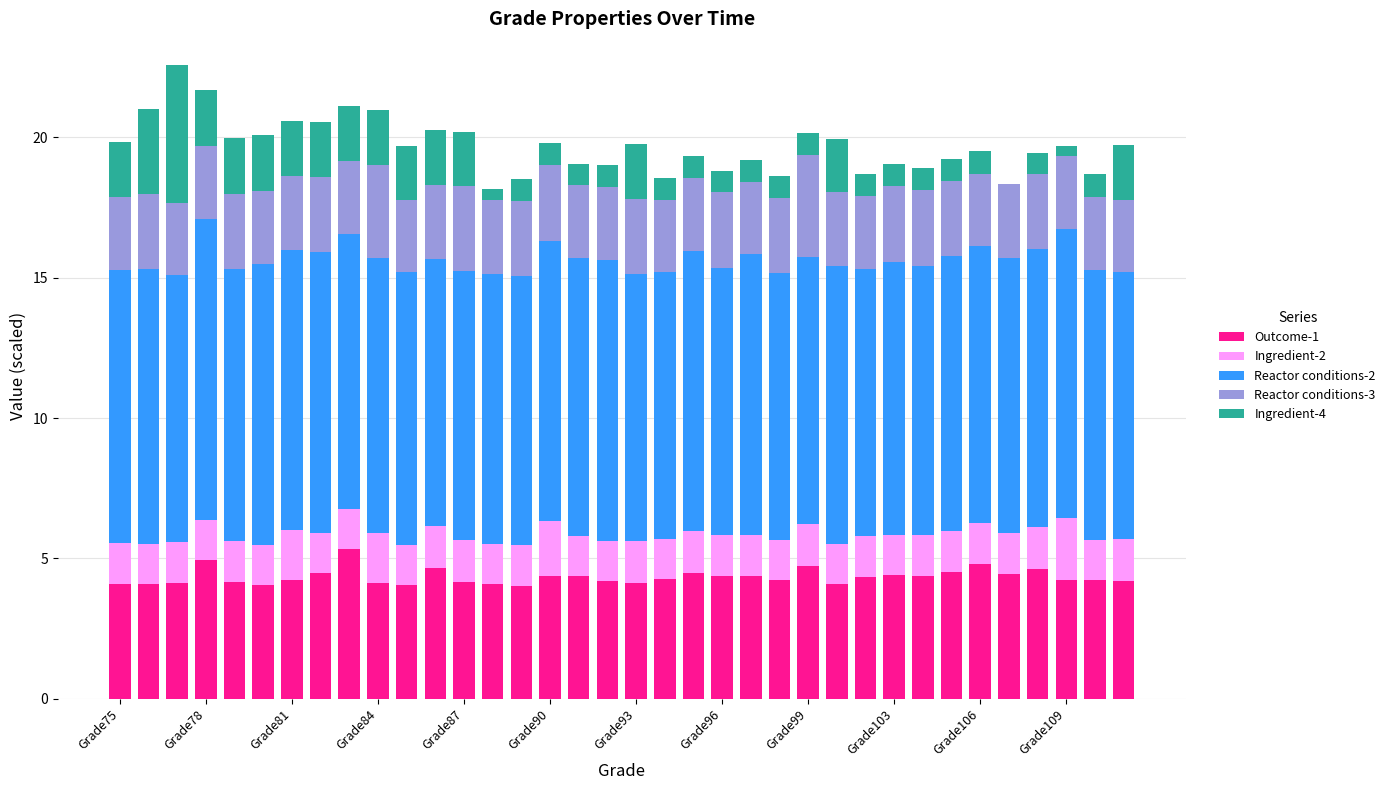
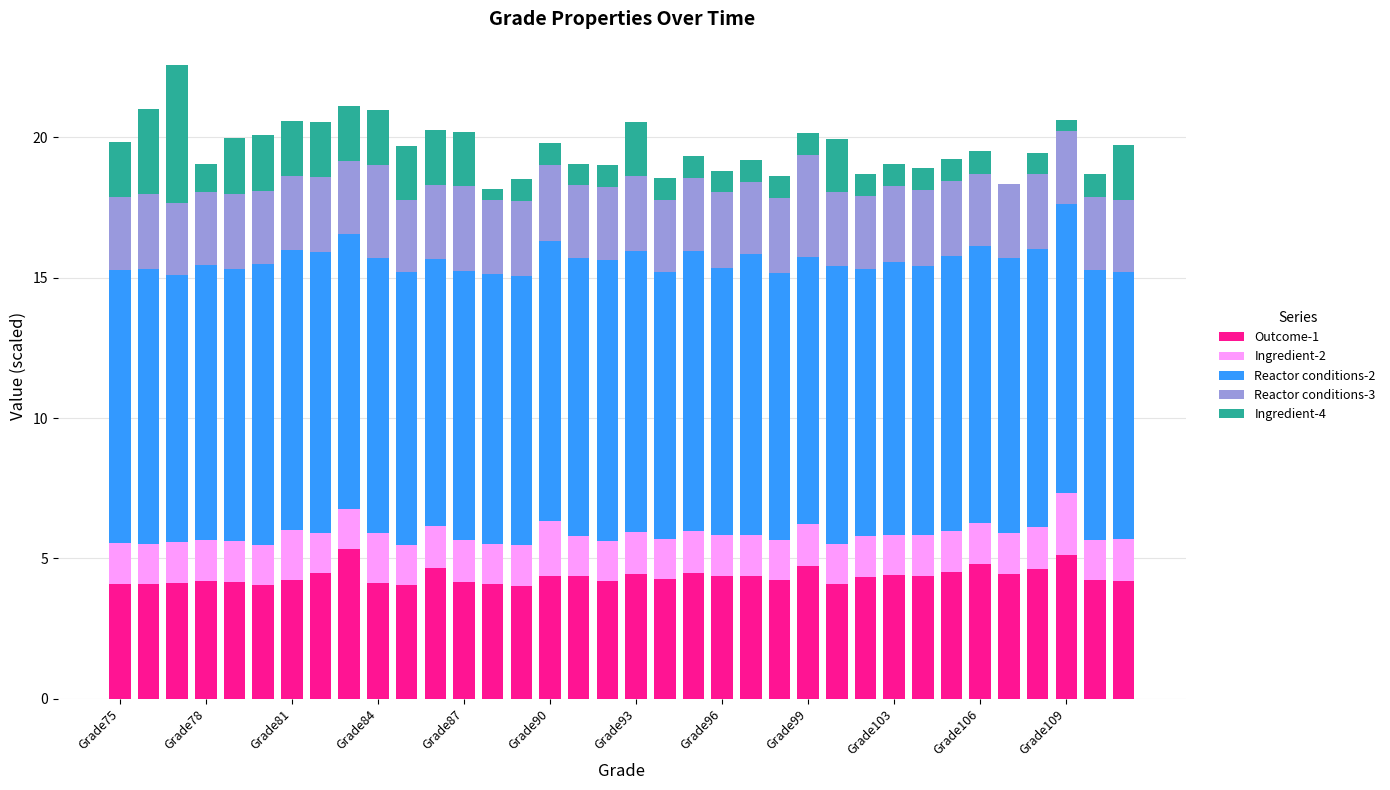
Outcome-1, Grade78: 4.9 -> 4.2
Reactor conditions-2, Grade78: 10.7 -> 9.8
Ingredient-4, Grade78: 2.0 -> 1.0
Outcome-1, Grade93: 4.1 -> 4.4
Reactor conditions-2, Grade93: 9.5 -> 10.0
Outcome-1, Grade109: 4.2 -> 5.1
